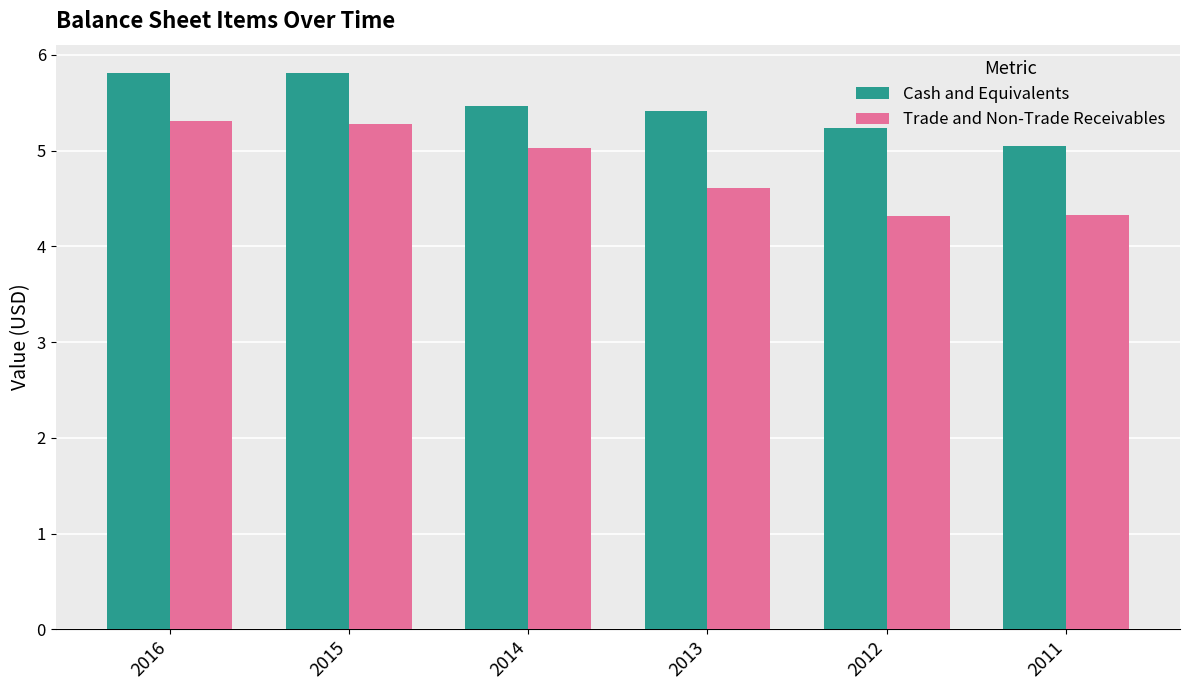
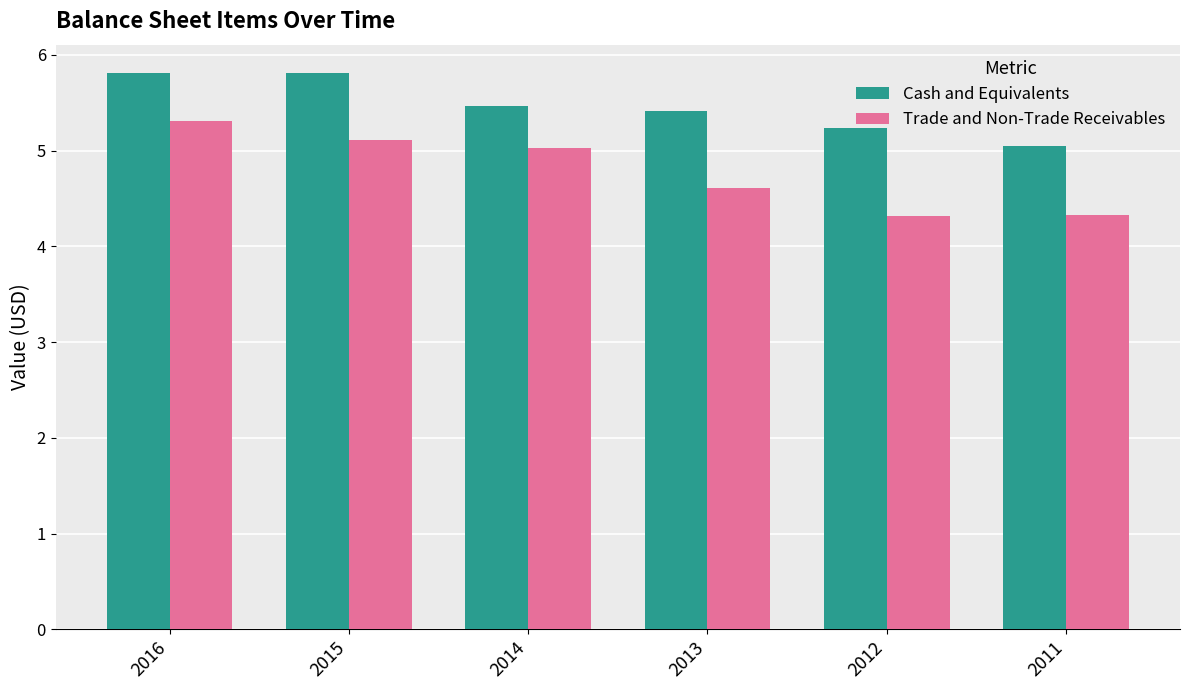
Trade and Non-Trade Receivables, 2015: 5.3 -> 5.1
